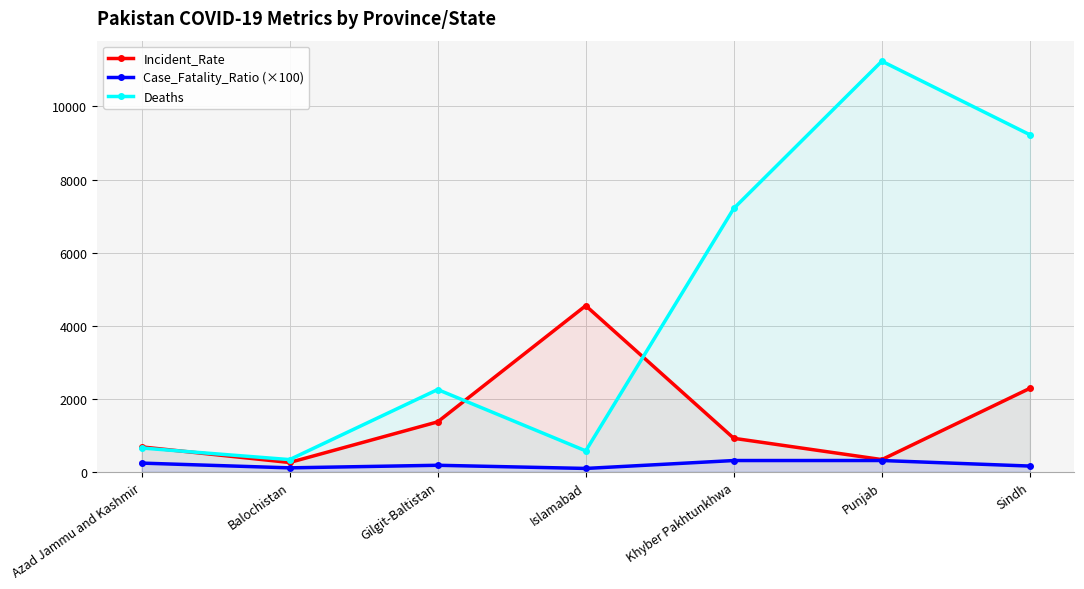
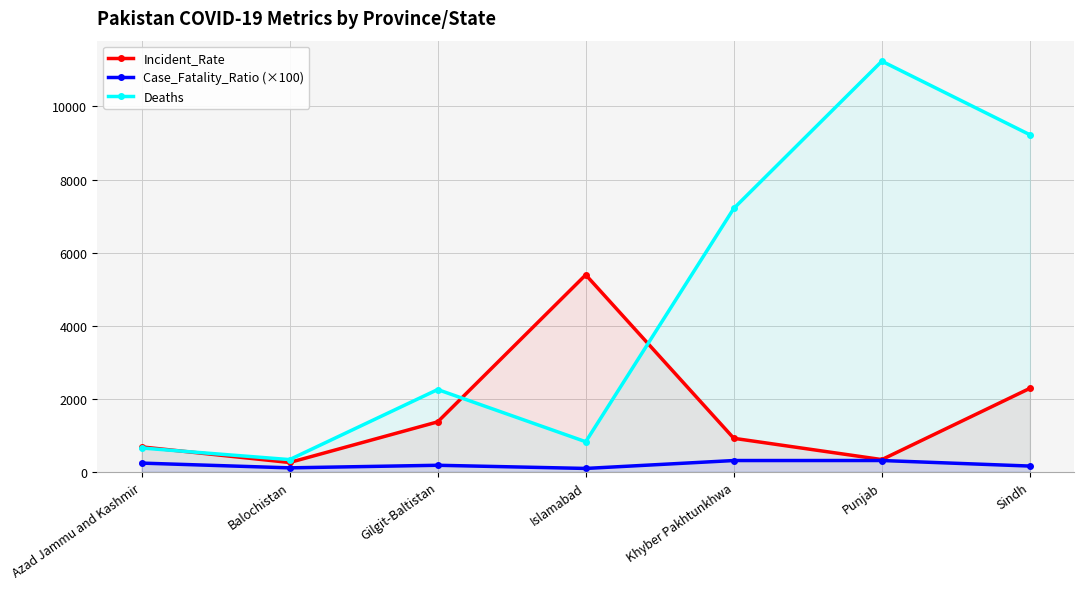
Incident_Rate, Islamabad: 4500 -> 5400
Deaths, Islamabad: 600 -> 800
